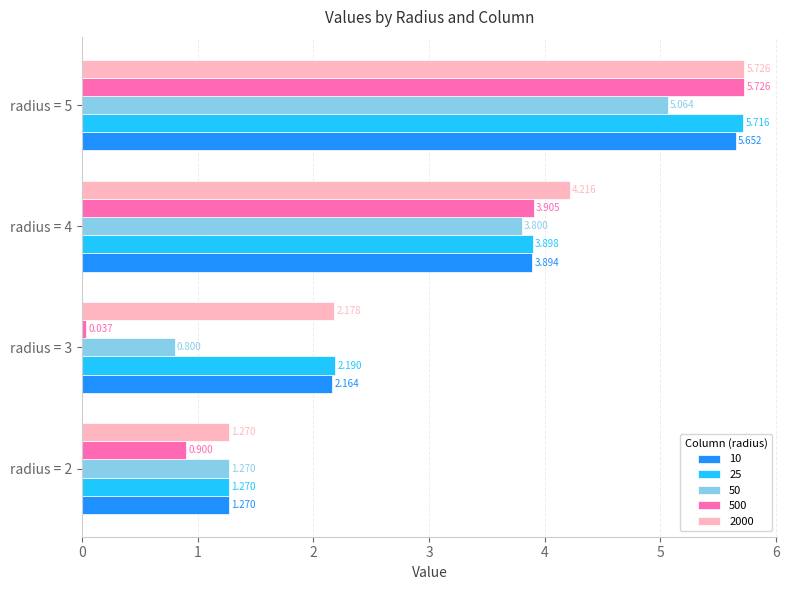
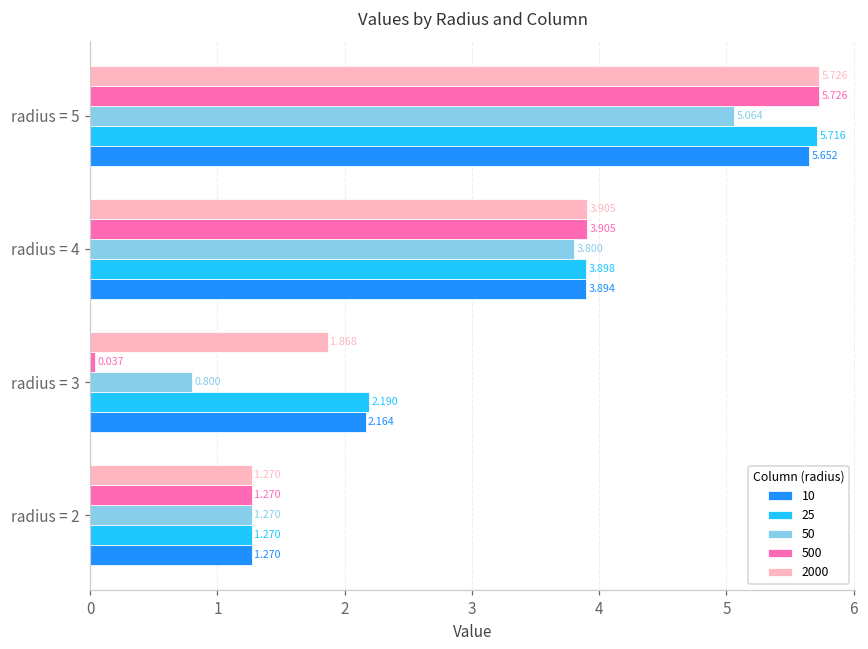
2000, radius = 4: 4.216 -> 3.905
2000, radius = 3: 2.178 -> 1.868
500, radius = 2: 0.900 -> 1.270
